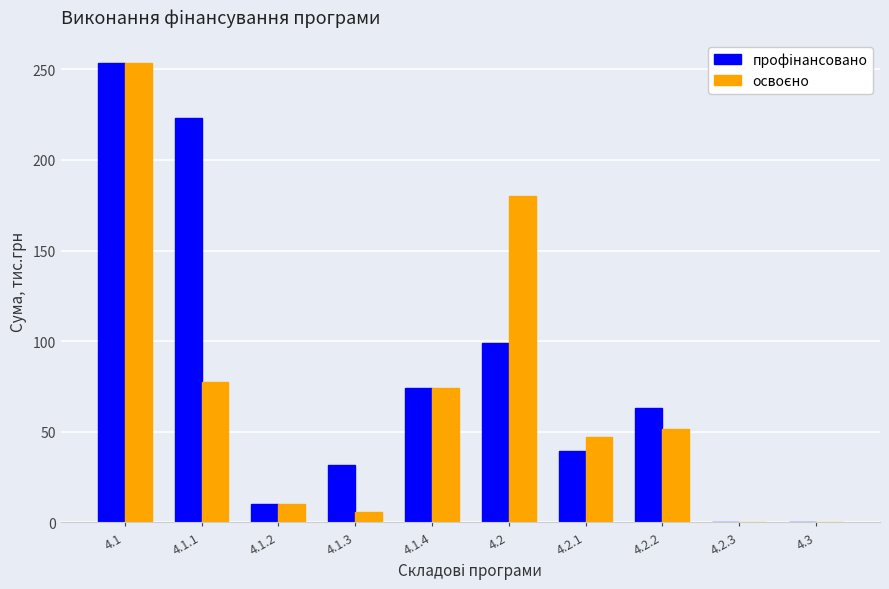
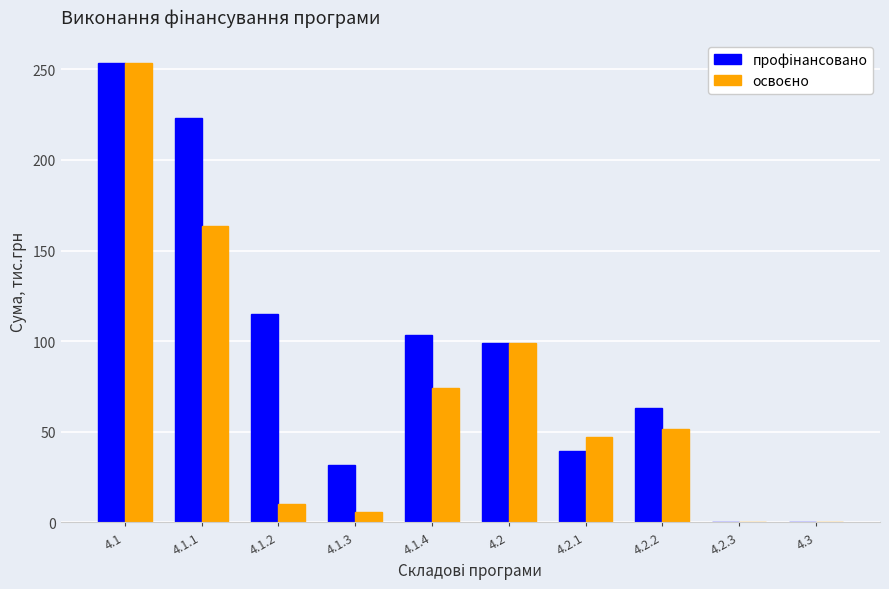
освоєно, 4.1.1: 77 -> 164
профінансовано, 4.1.2: 10 -> 115
профінансовано, 4.1.4: 74 -> 103
освоєно, 4.2: 180 -> 99
